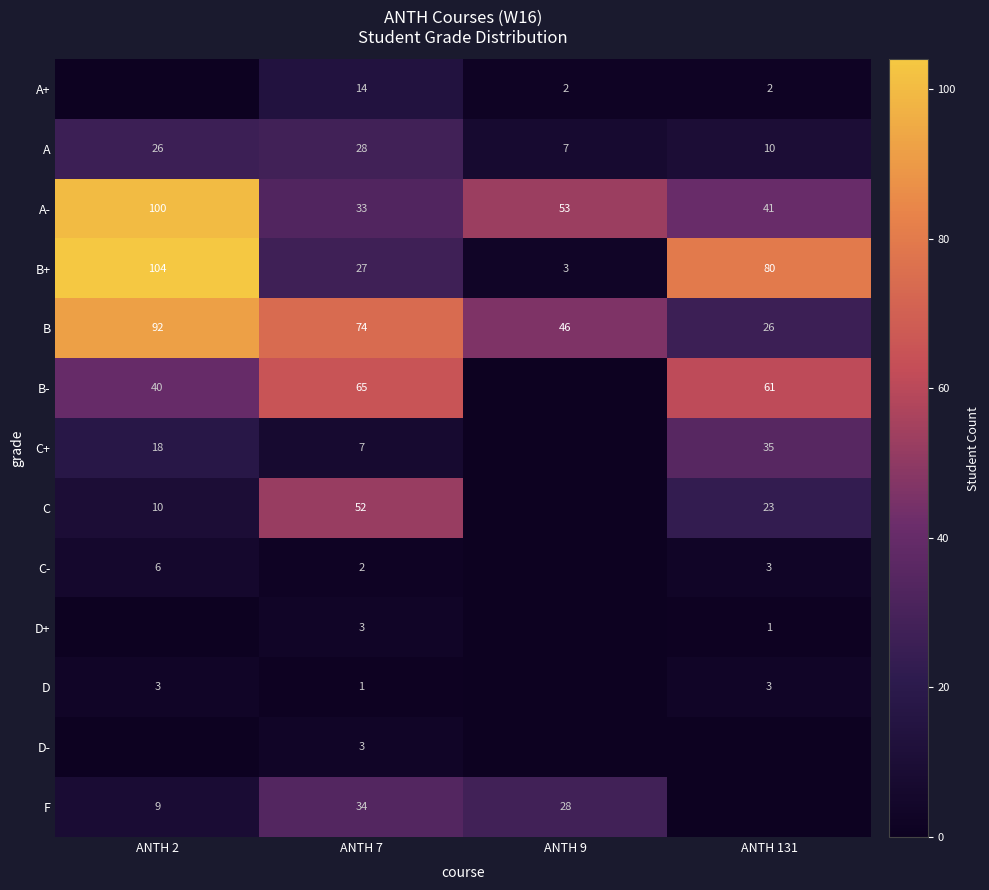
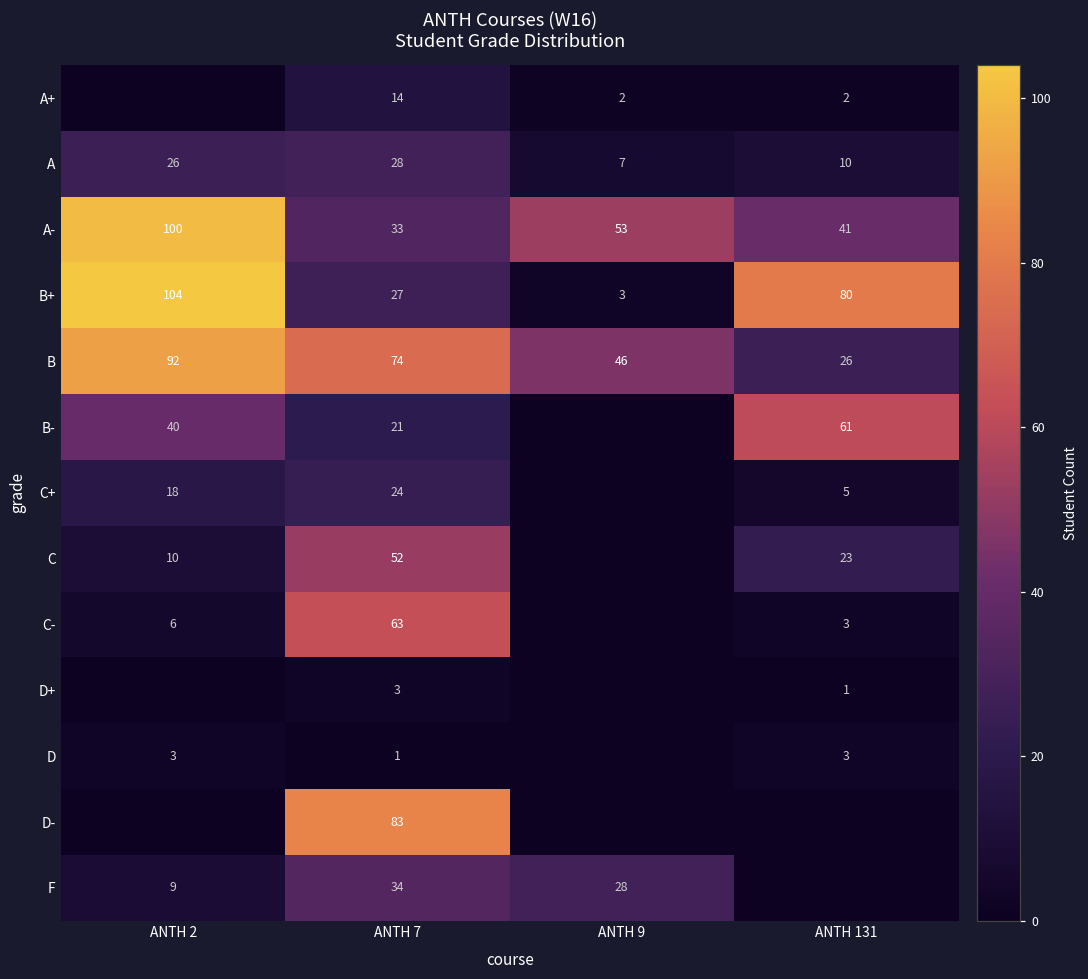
B-, ANTH 7: 65 -> 21
C+, ANTH 7: 7 -> 24
C+, ANTH 131: 35 -> 5
C-, ANTH 7: 2 -> 63
D-, ANTH 7: 3 -> 83
